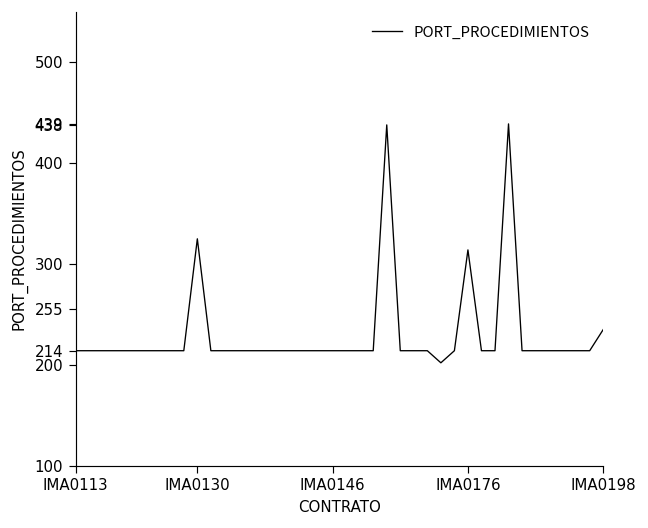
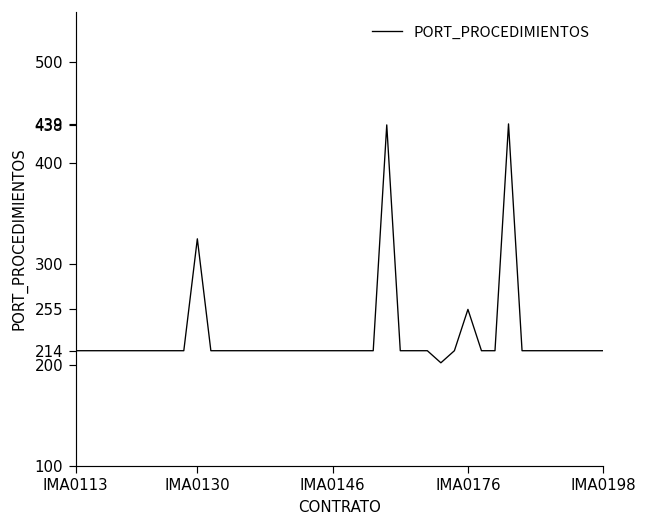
IMA0176: 310 -> 260
IMA0198: 240 -> 210
